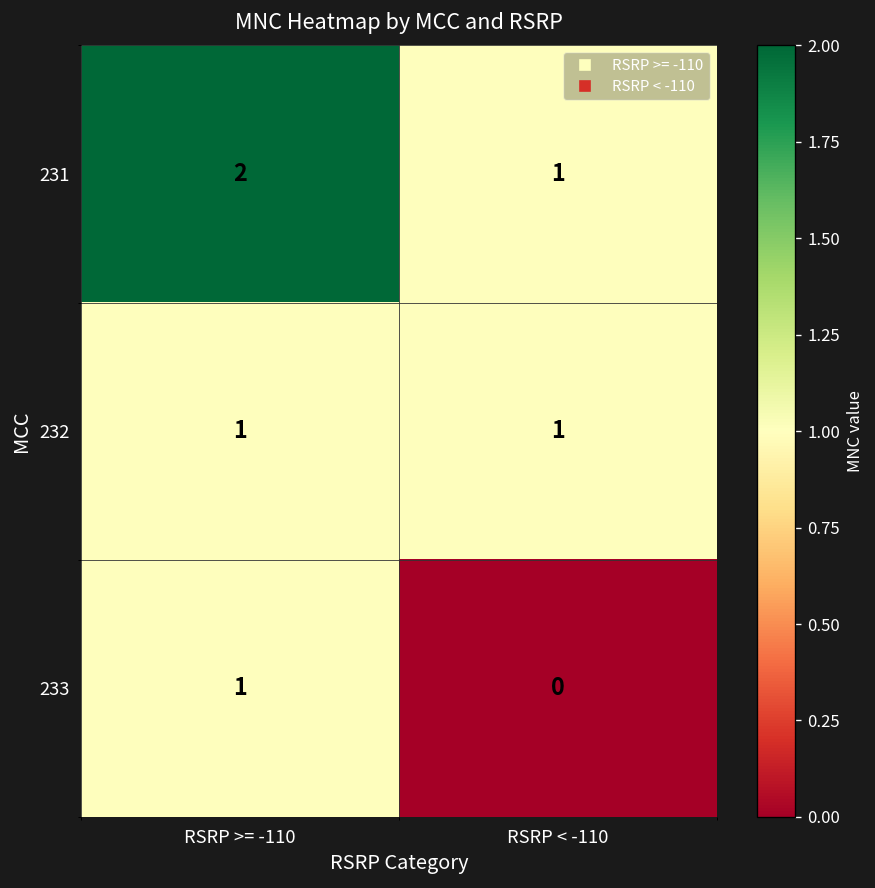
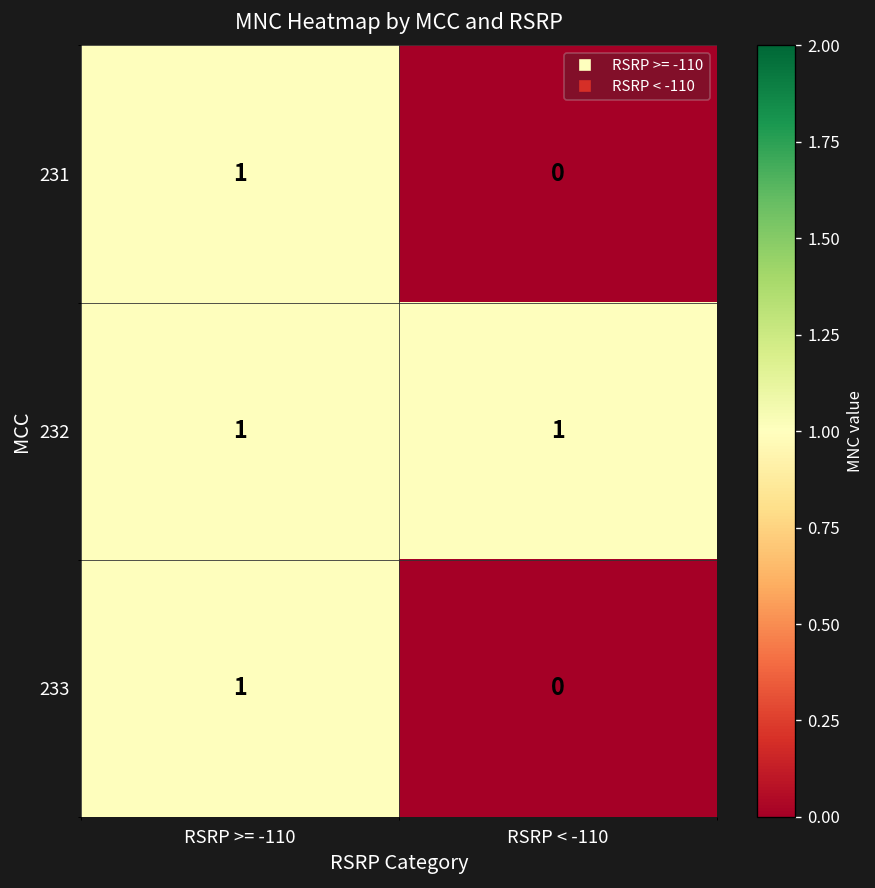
231, RSRP >= -110: 2 -> 1
231, RSRP < -110: 1 -> 0
